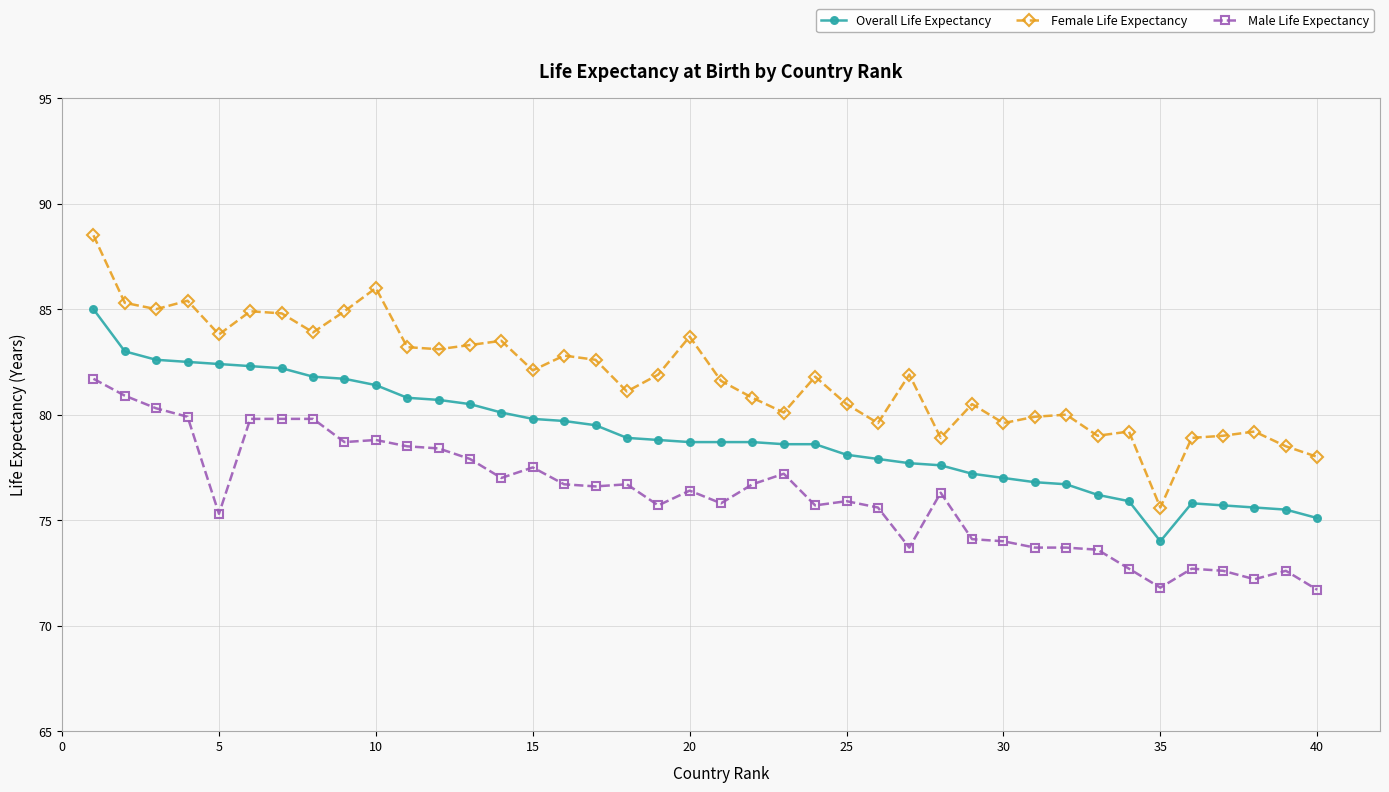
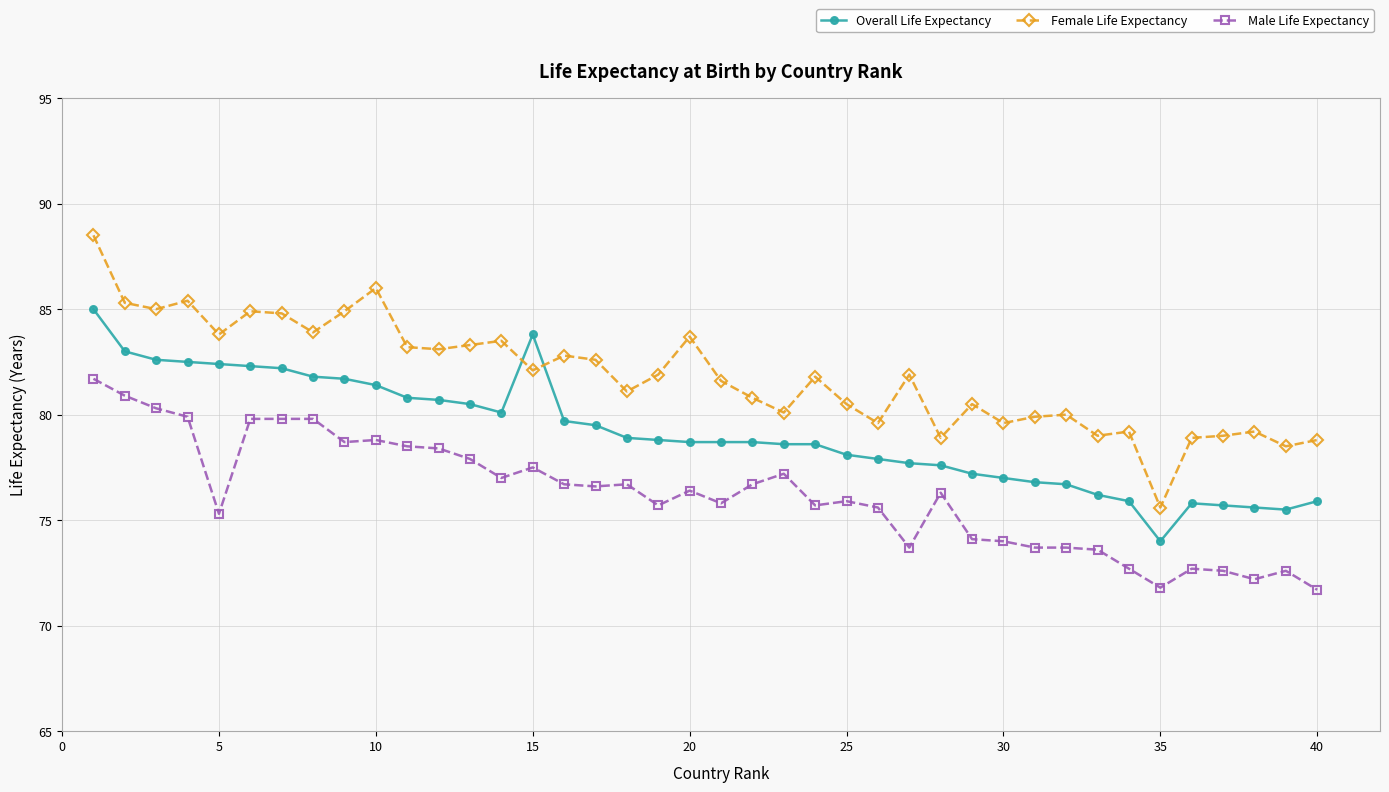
Overall Life Expectancy, 15: 79.8 -> 83.8
Overall Life Expectancy, 40: 75.1 -> 75.9
Female Life Expectancy, 40: 78.0 -> 78.8
